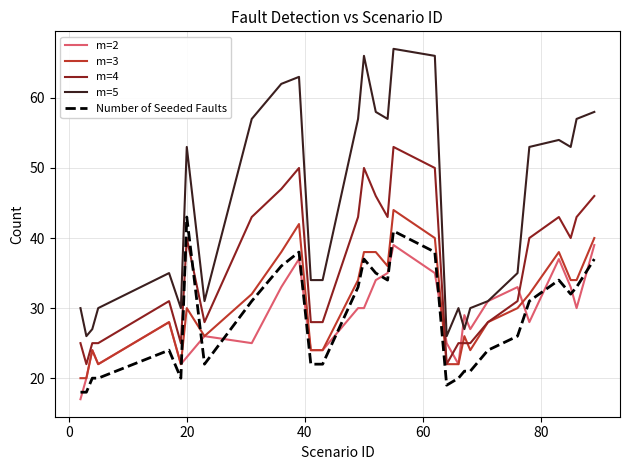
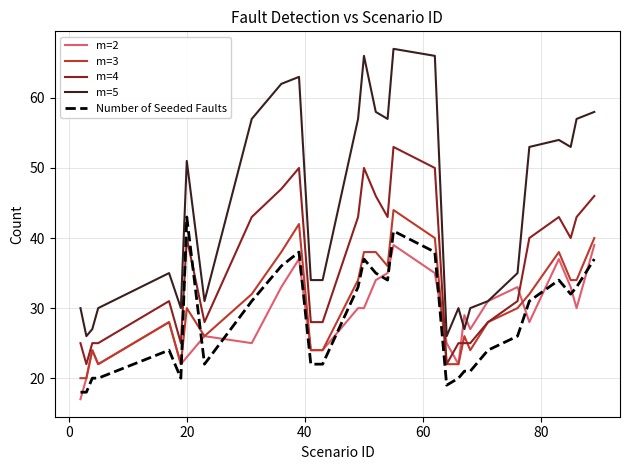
m=5, 20: 53 -> 51
